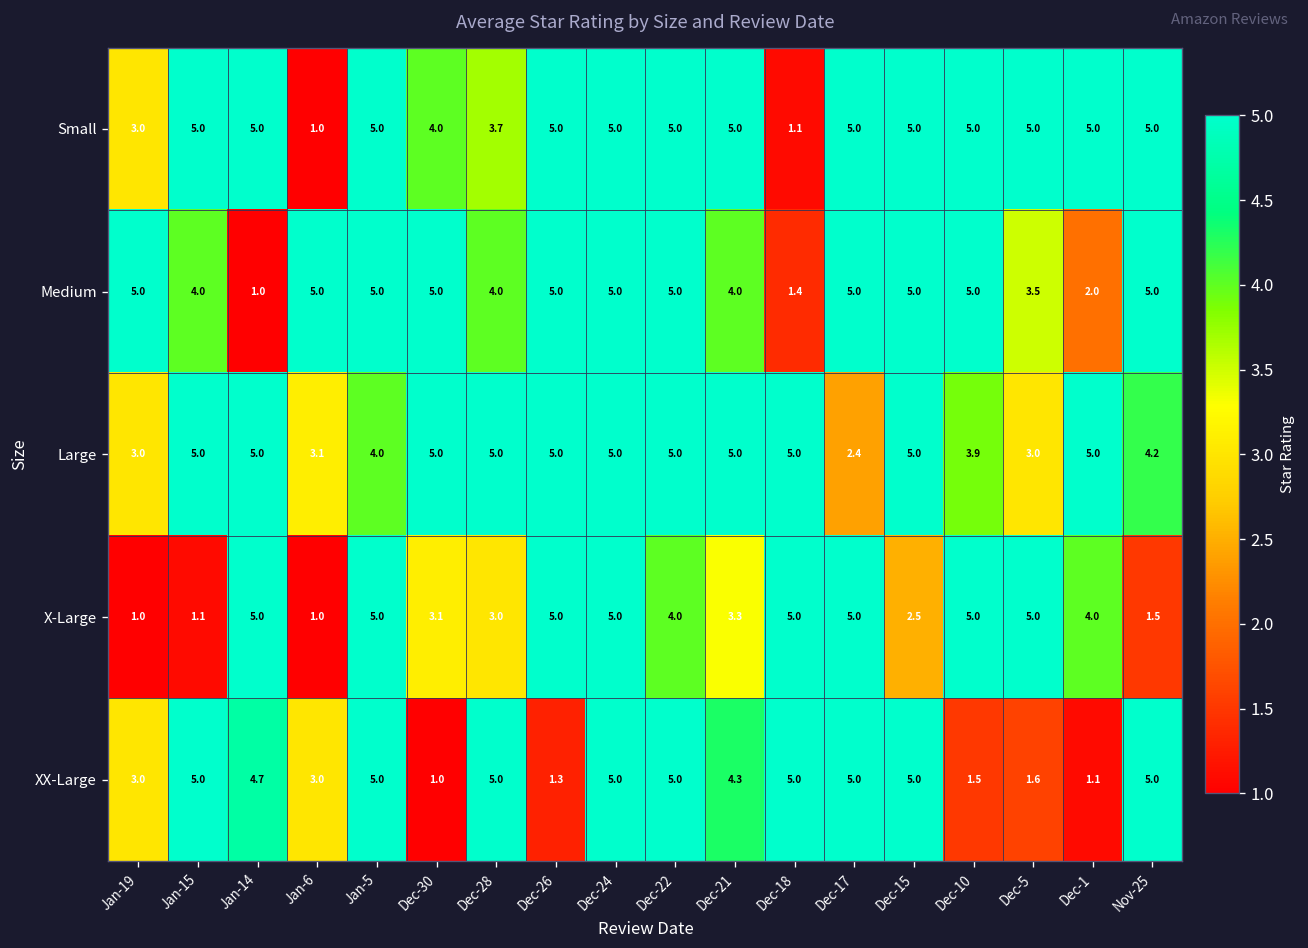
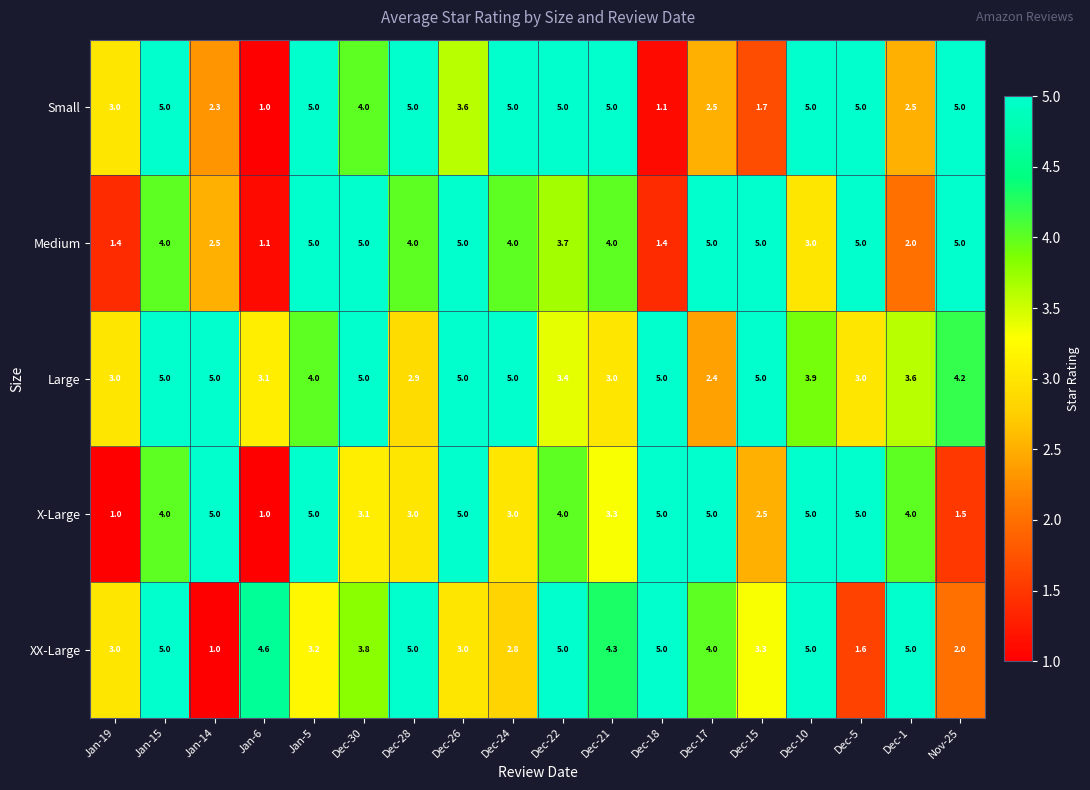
Small, Jan-14: 5.0 -> 2.3
Small, Dec-28: 3.7 -> 5.0
Small, Dec-26: 5.0 -> 3.6
Small, Dec-17: 5.0 -> 2.5
Small, Dec-15: 5.0 -> 1.7
Small, Dec-1: 5.0 -> 2.5
Medium, Jan-19: 5.0 -> 1.4
Medium, Jan-14: 1.0 -> 2.5
Medium, Jan-6: 5.0 -> 1.1
Medium, Dec-24: 5.0 -> 4.0
Medium, Dec-22: 5.0 -> 3.7
Medium, Dec-10: 5.0 -> 3.0
Medium, Dec-5: 3.5 -> 5.0
Large, Dec-28: 5.0 -> 2.9
Large, Dec-22: 5.0 -> 3.4
Large, Dec-21: 5.0 -> 3.0
Large, Dec-1: 5.0 -> 3.6
X-Large, Jan-15: 1.1 -> 4.0
X-Large, Dec-24: 5.0 -> 3.0
XX-Large, Jan-14: 4.7 -> 1.0
XX-Large, Jan-6: 3.0 -> 4.6
XX-Large, Jan-5: 5.0 -> 3.2
XX-Large, Dec-30: 1.0 -> 3.8
XX-Large, Dec-26: 1.3 -> 3.0
XX-Large, Dec-24: 5.0 -> 2.8
XX-Large, Dec-17: 5.0 -> 4.0
XX-Large, Dec-15: 5.0 -> 3.3
XX-Large, Dec-10: 1.5 -> 5.0
XX-Large, Dec-1: 1.1 -> 5.0
XX-Large, Nov-25: 5.0 -> 2.0
